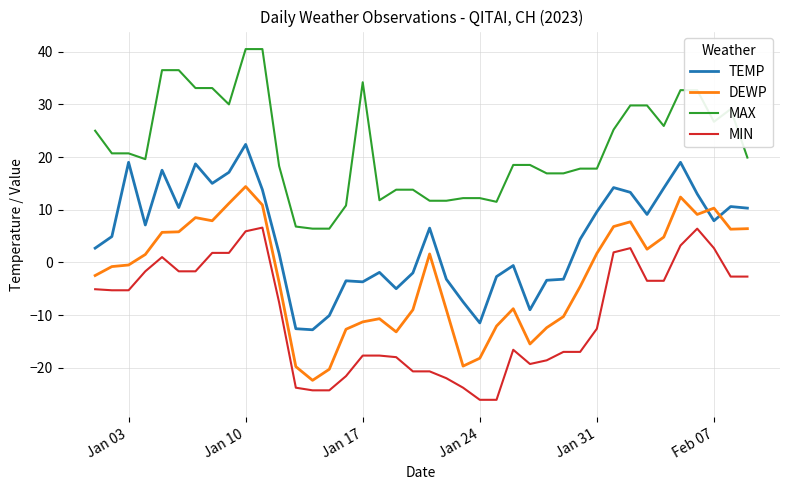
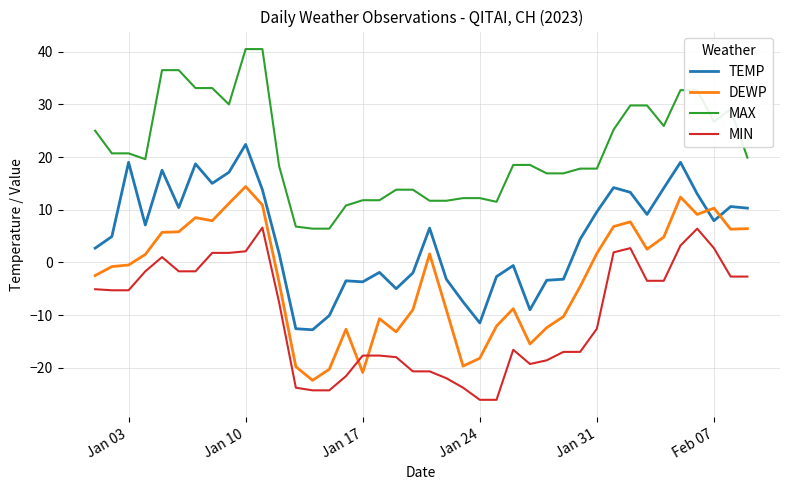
MIN, Jan 10: 6 -> 2
DEWP, Jan 17: -11 -> -21
MAX, Jan 17: 34 -> 12
